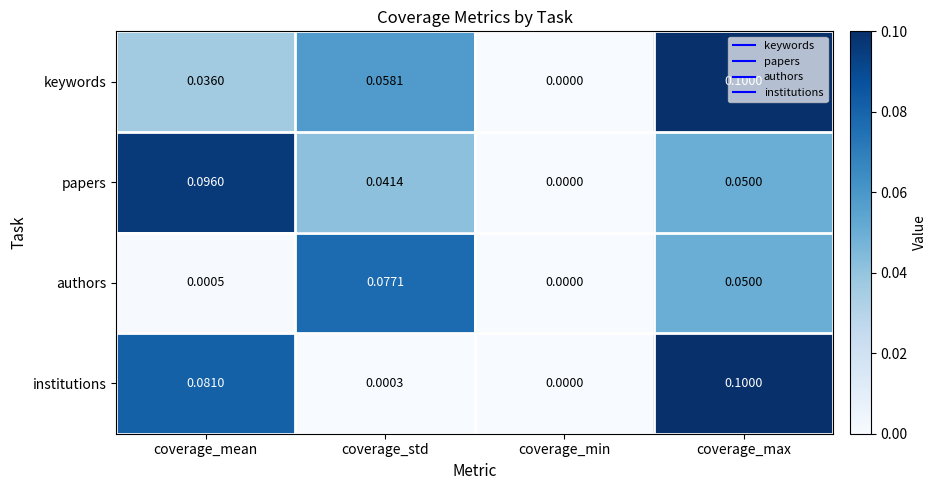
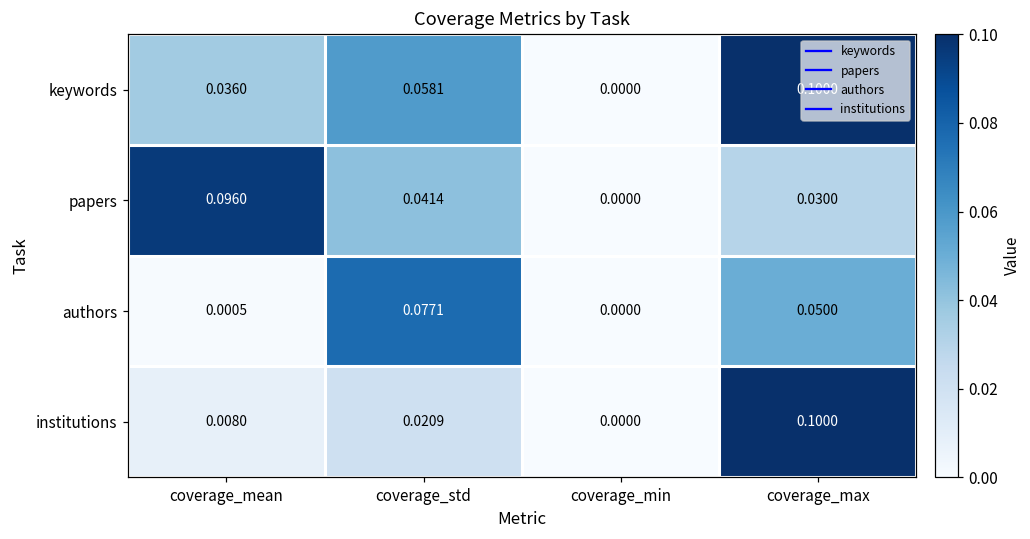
papers, coverage_max: 0.0500 -> 0.0300
institutions, coverage_mean: 0.0810 -> 0.0080
institutions, coverage_std: 0.0003 -> 0.0209
